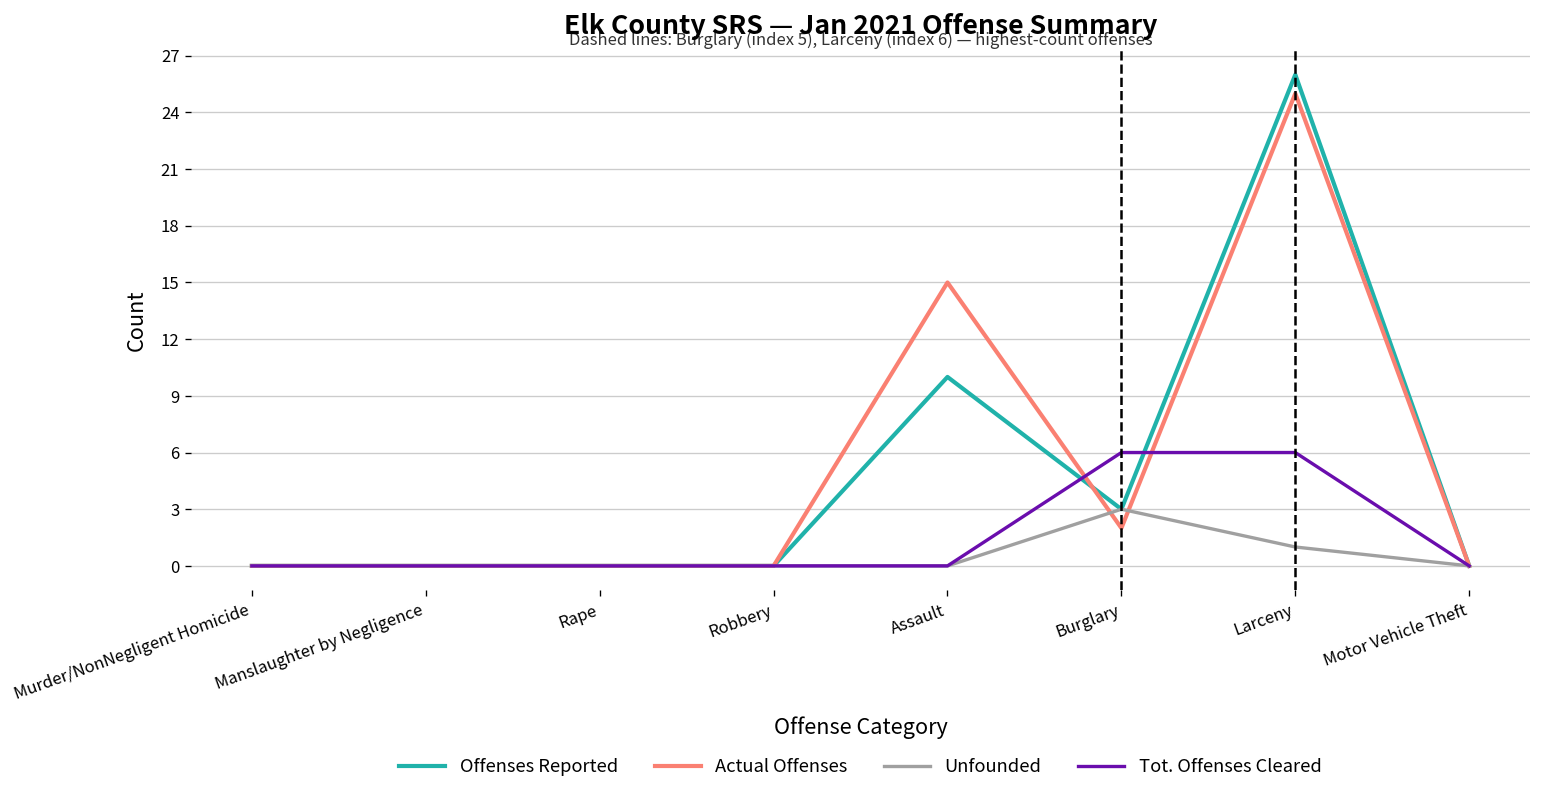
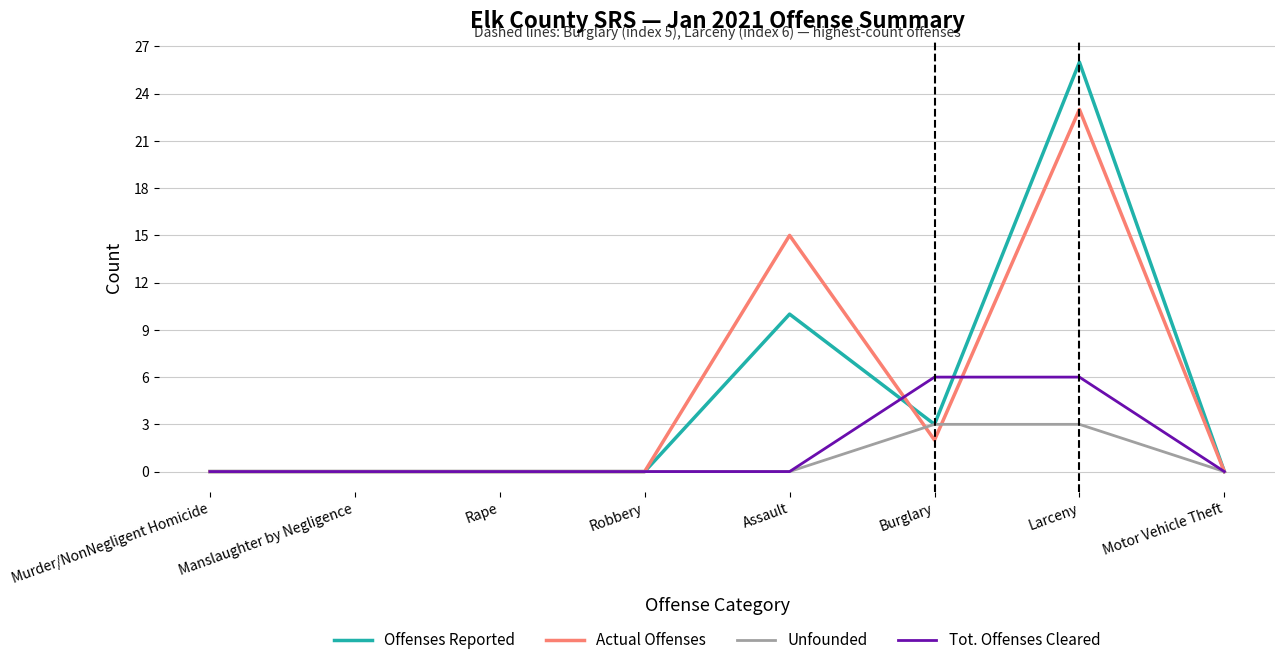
Actual Offenses, Larceny: 25 -> 23
Unfounded, Larceny: 1 -> 3
